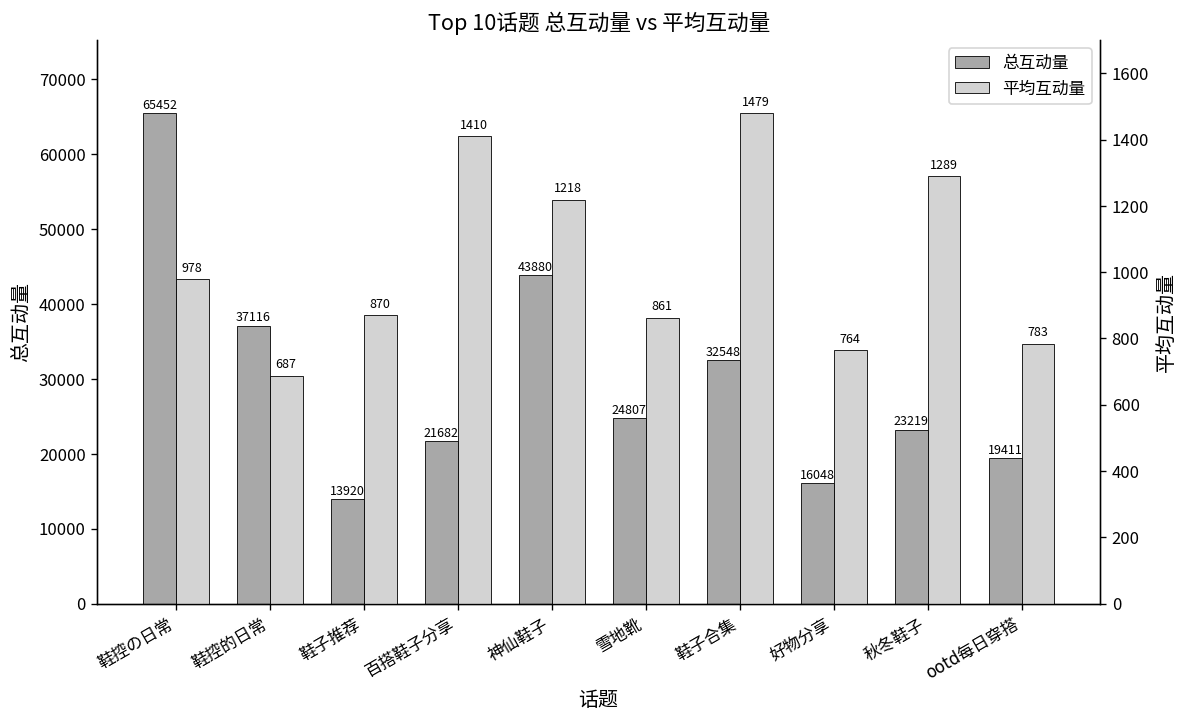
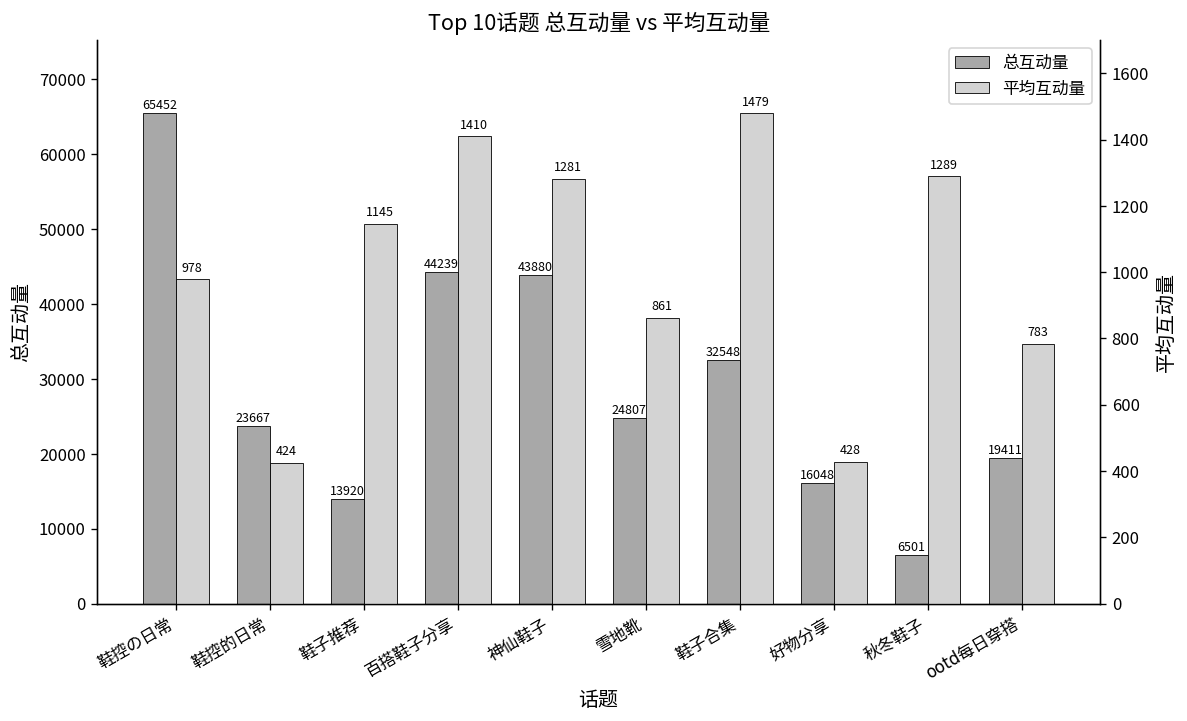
总互动量, 鞋控的日常: 37116 -> 23667
总互动量, 百搭鞋子分享: 21682 -> 44239
总互动量, 秋冬鞋子: 23219 -> 6501
平均互动量, 鞋控的日常: 687 -> 424
平均互动量, 鞋子推荐: 870 -> 1145
平均互动量, 神仙鞋子: 1218 -> 1281
平均互动量, 好物分享: 764 -> 428
